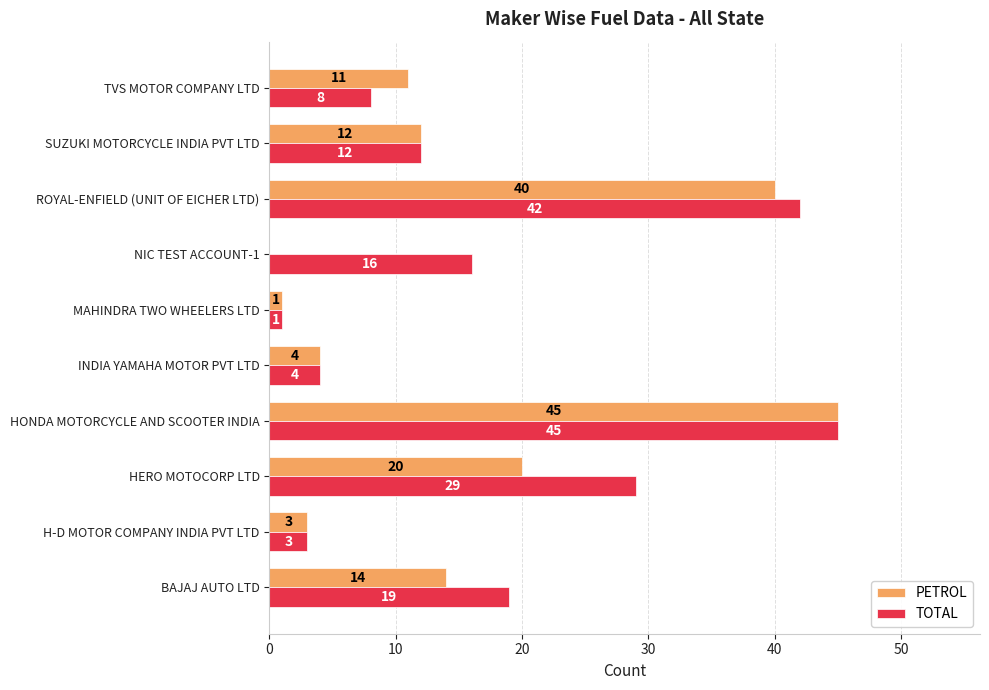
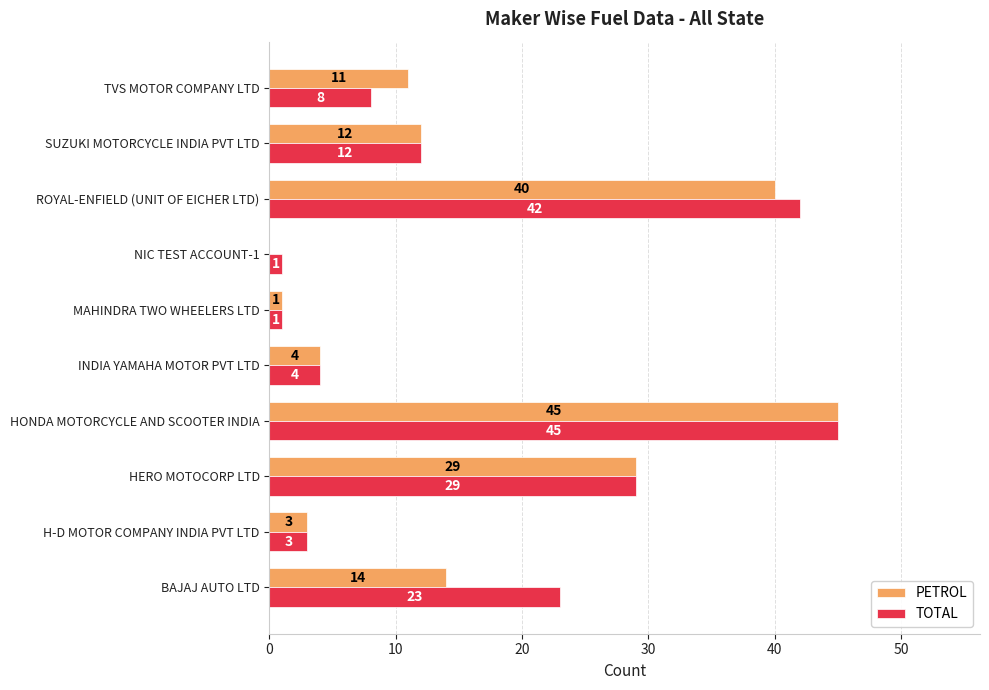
TOTAL, NIC TEST ACCOUNT-1: 16 -> 1
PETROL, HERO MOTOCORP LTD: 20 -> 29
TOTAL, BAJAJ AUTO LTD: 19 -> 23
